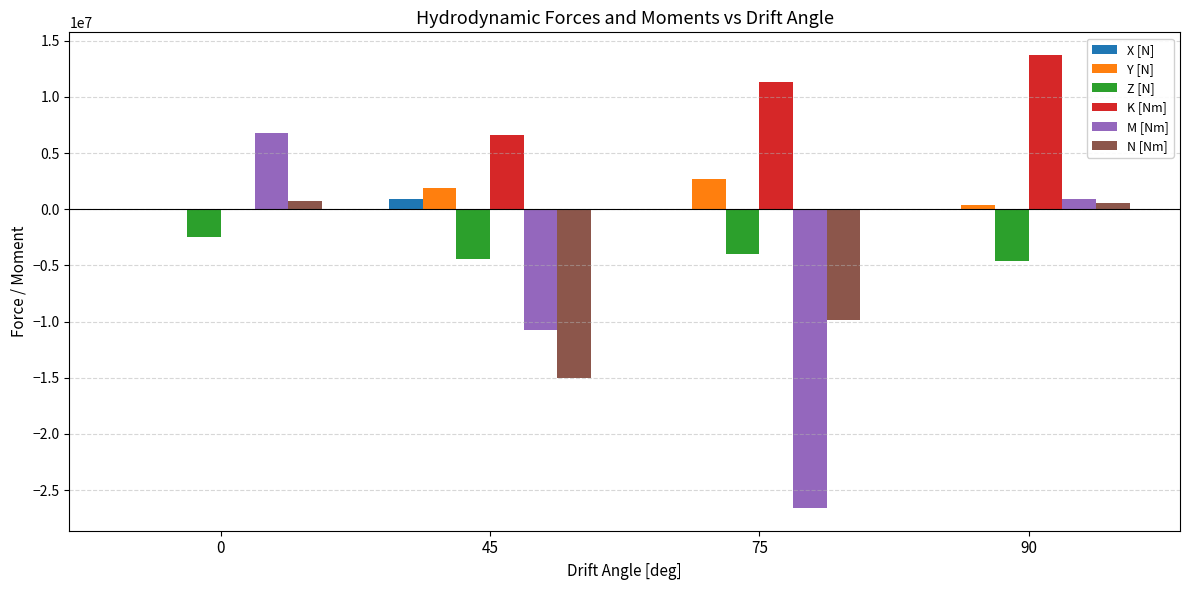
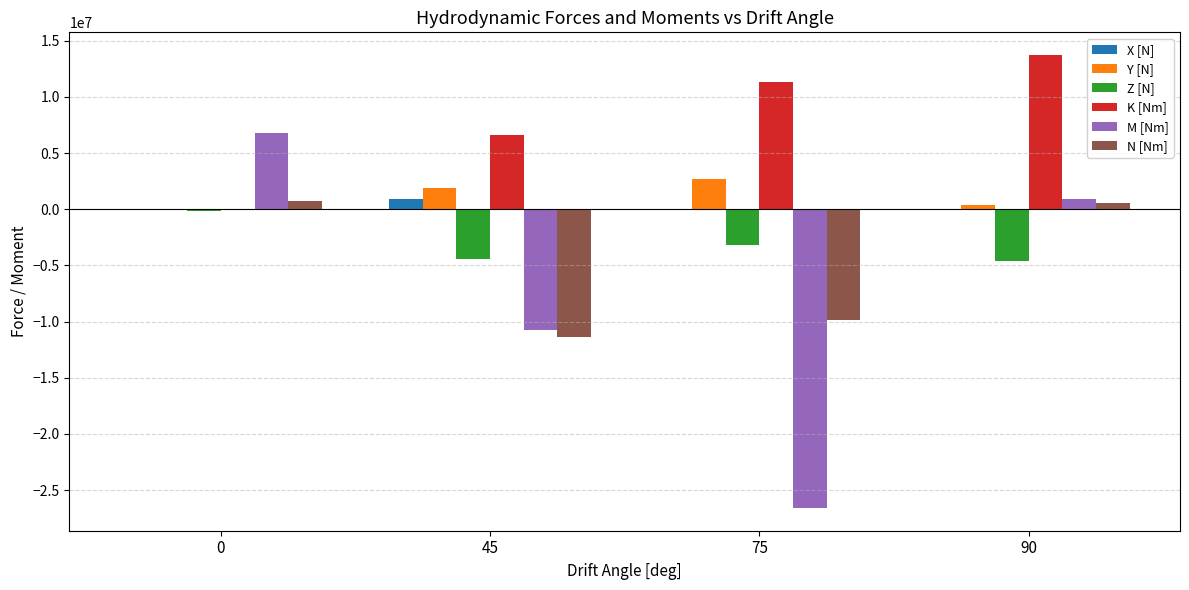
Z [N], 0: -2500000 -> -200000
N [Nm], 45: -15000000 -> -11400000
Z [N], 75: -4000000 -> -3200000
